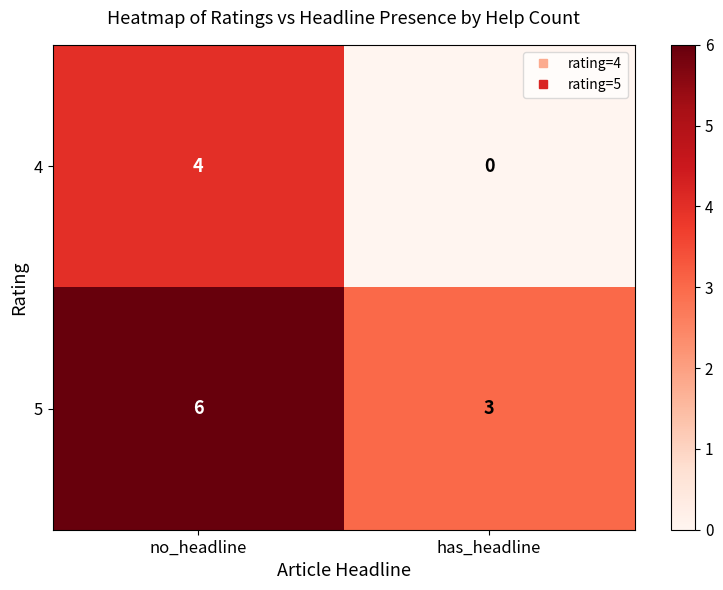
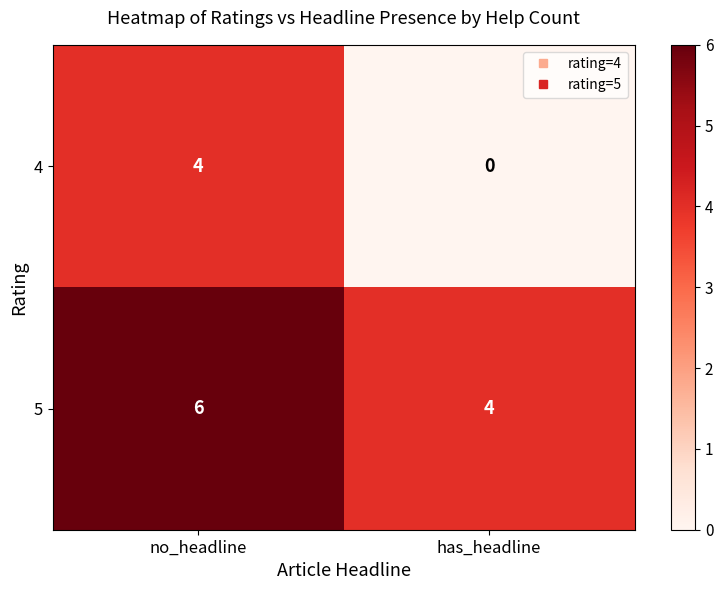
5, has_headline: 3 -> 4
